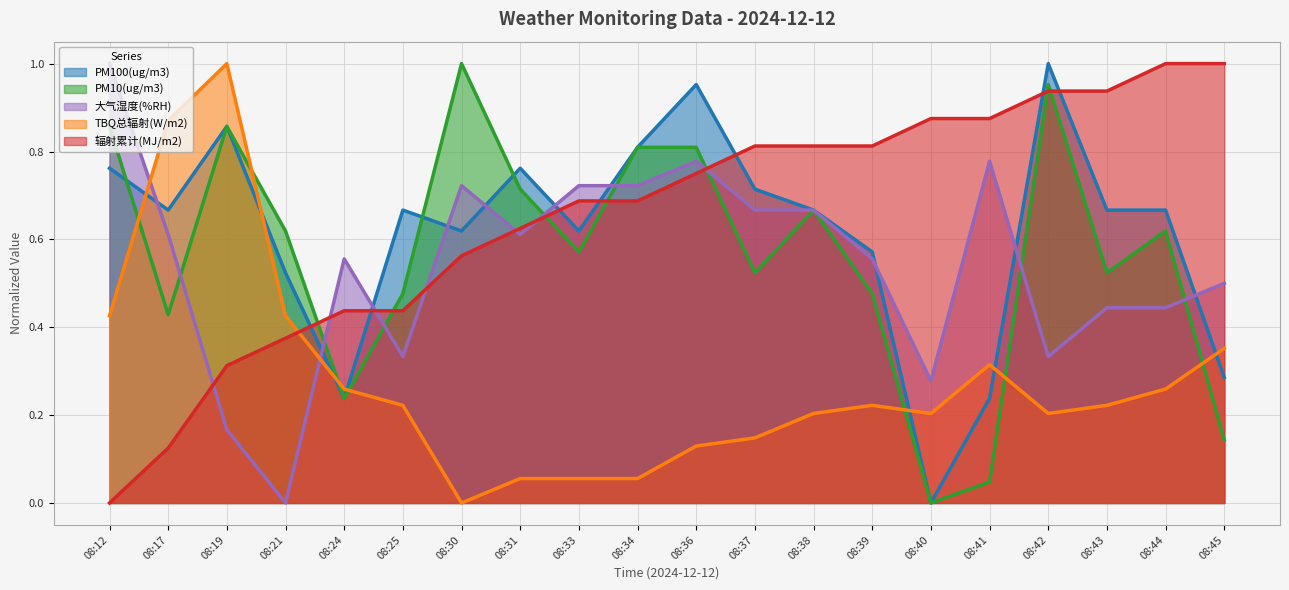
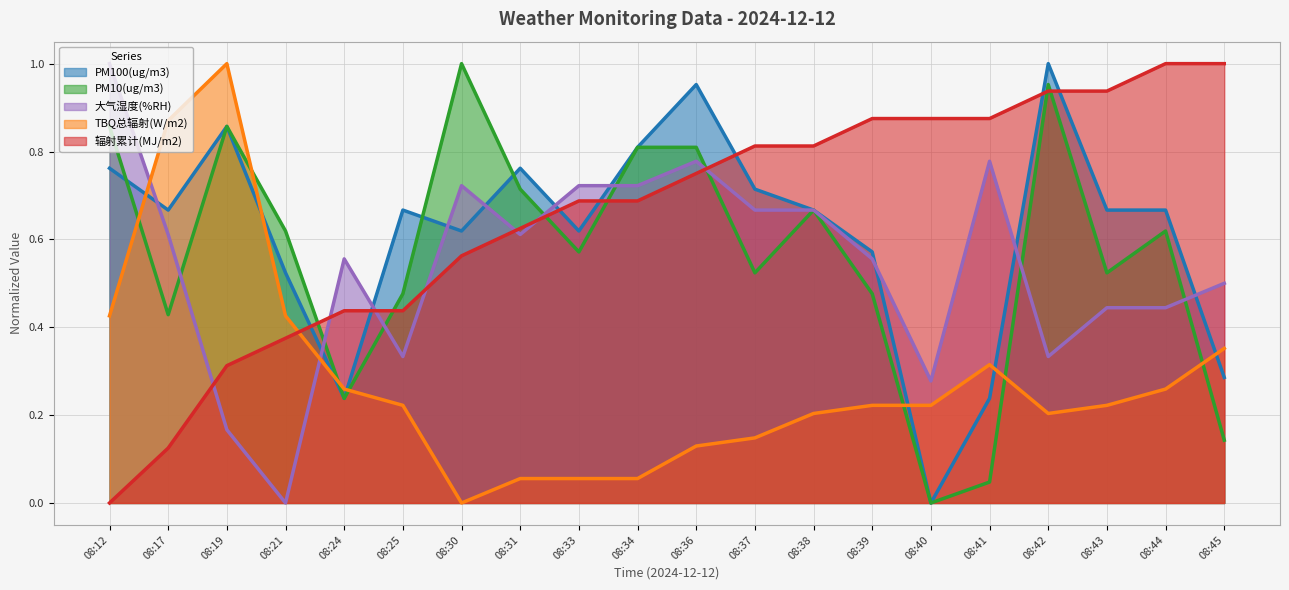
辐射累计(MJ/m2), 08:39: 0.81 -> 0.87
TBQ总辐射(W/m2), 08:40: 0.20 -> 0.22
